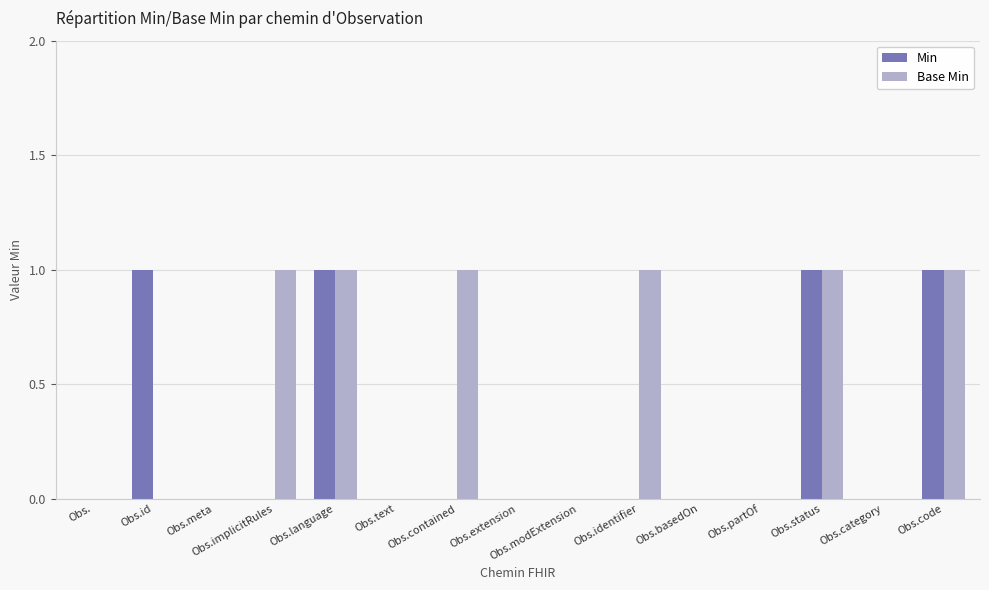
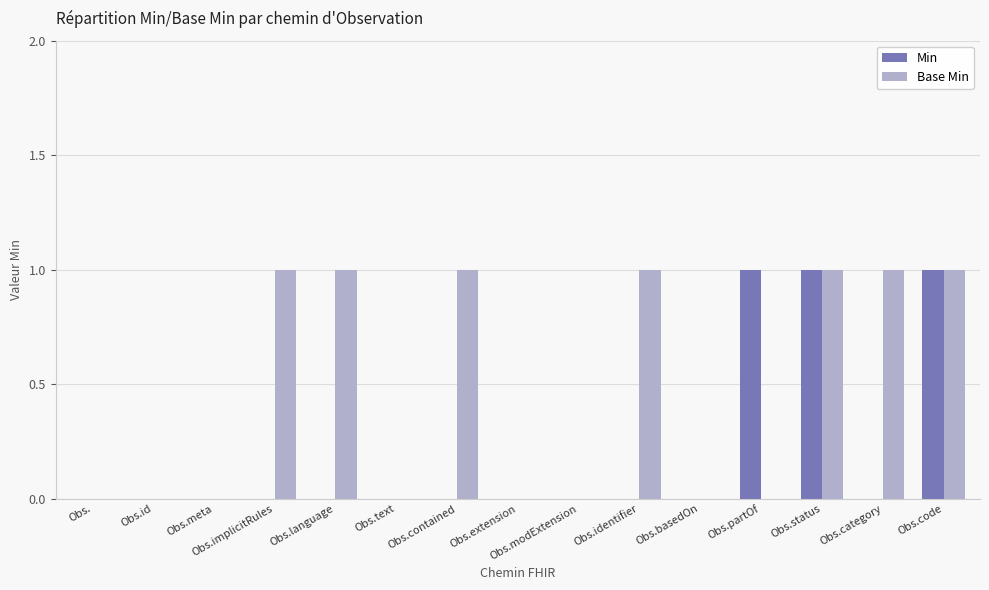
Min, Obs.id: 1 -> 0
Min, Obs.language: 1 -> 0
Min, Obs.partOf: 0 -> 1
Base Min, Obs.category: 0 -> 1
